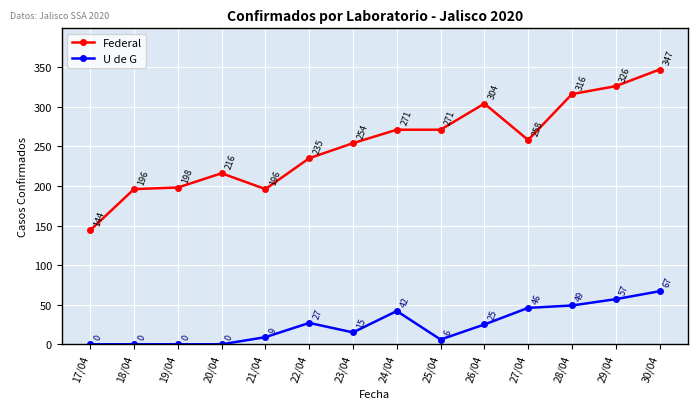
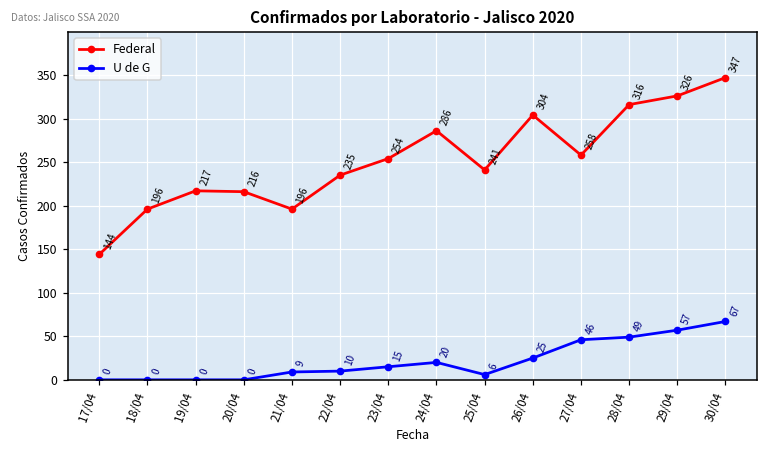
Federal, 19/04: 198 -> 217
U de G, 22/04: 27 -> 10
Federal, 24/04: 271 -> 286
U de G, 24/04: 42 -> 20
Federal, 25/04: 271 -> 241
